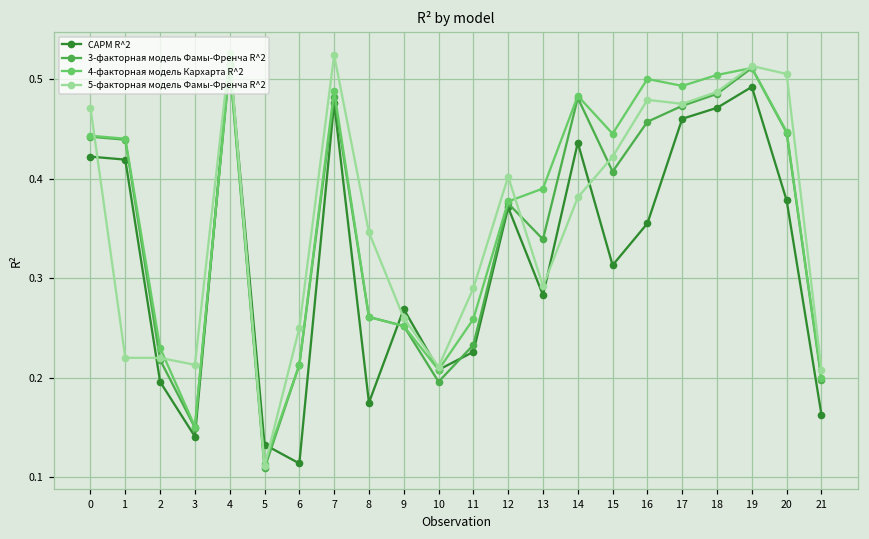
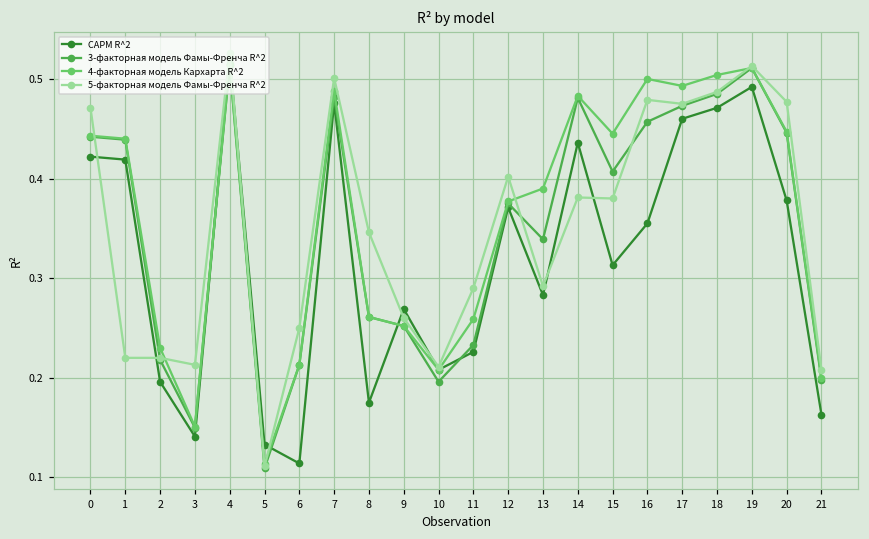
5-факторная модель Фамы-Френча R^2, 7: 0.52 -> 0.50
5-факторная модель Фамы-Френча R^2, 15: 0.42 -> 0.38
5-факторная модель Фамы-Френча R^2, 20: 0.51 -> 0.48
